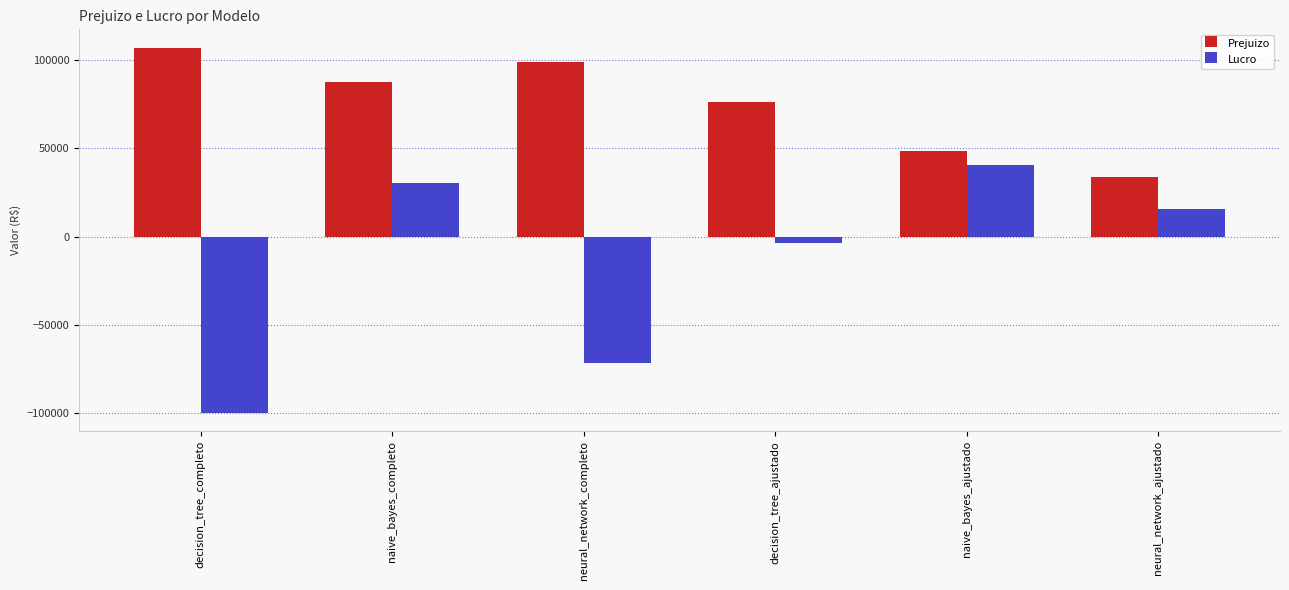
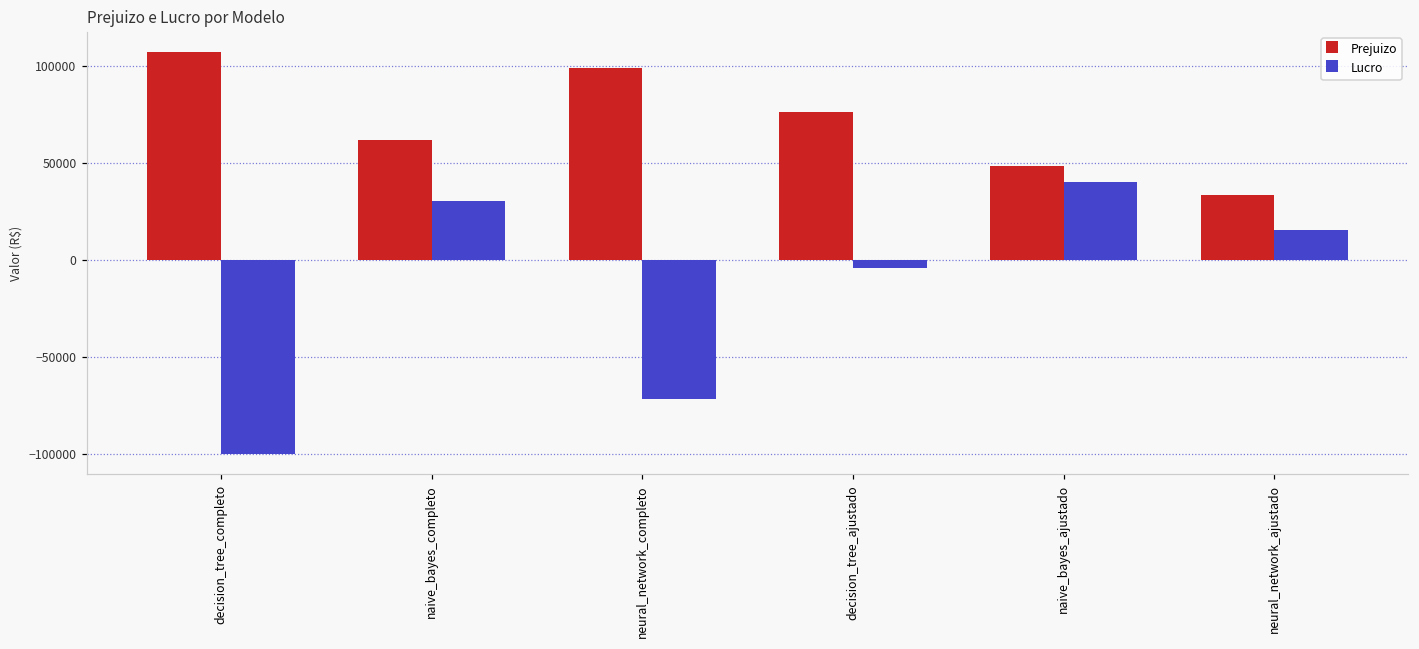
Prejuizo, naive_bayes_completo: 88000 -> 62000
